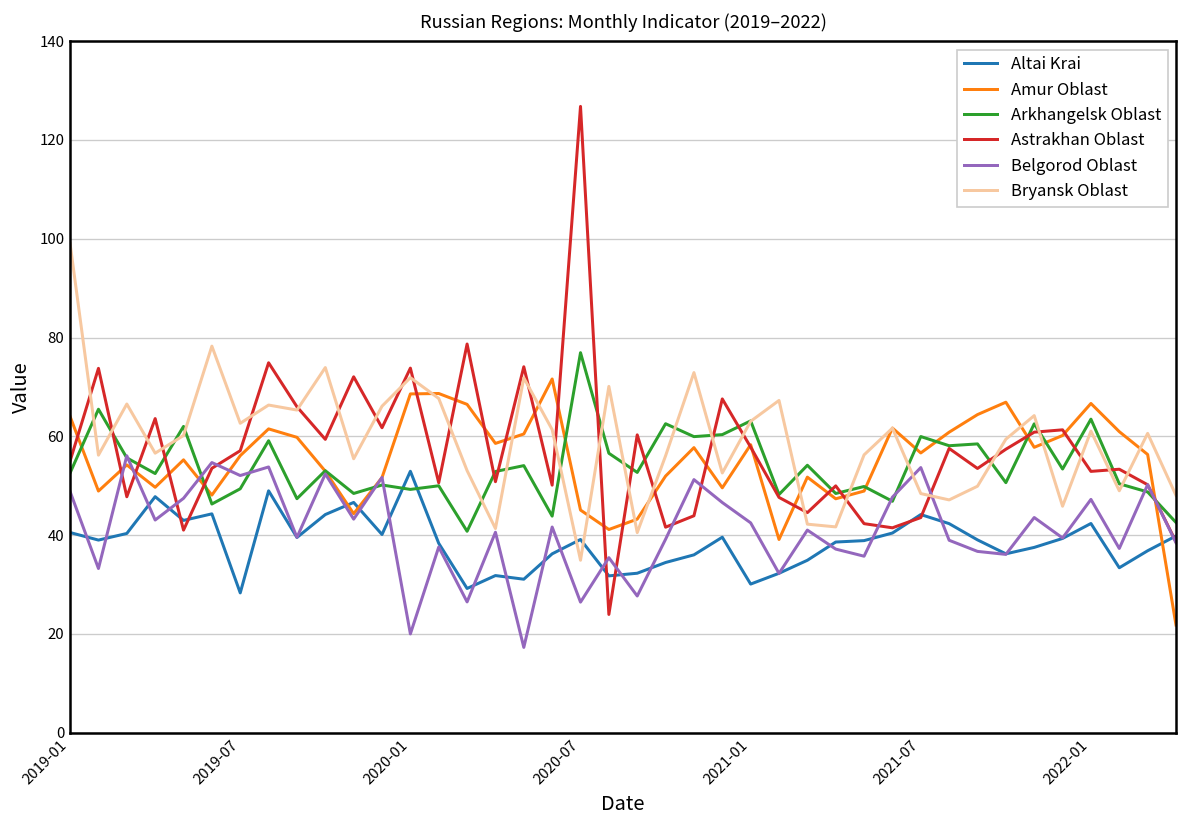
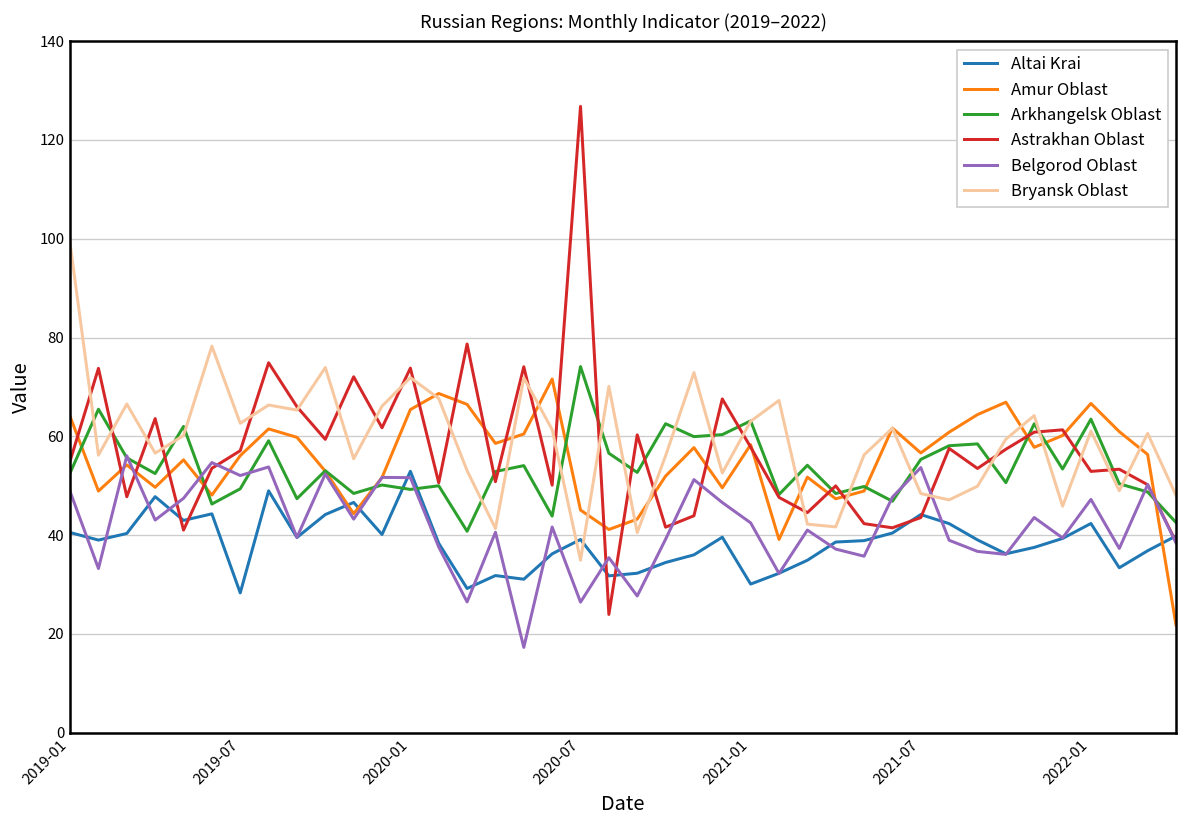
Amur Oblast, 2020-01: 69 -> 65
Belgorod Oblast, 2020-01: 20 -> 52
Arkhangelsk Oblast, 2020-07: 77 -> 74
Arkhangelsk Oblast, 2021-07: 60 -> 55
